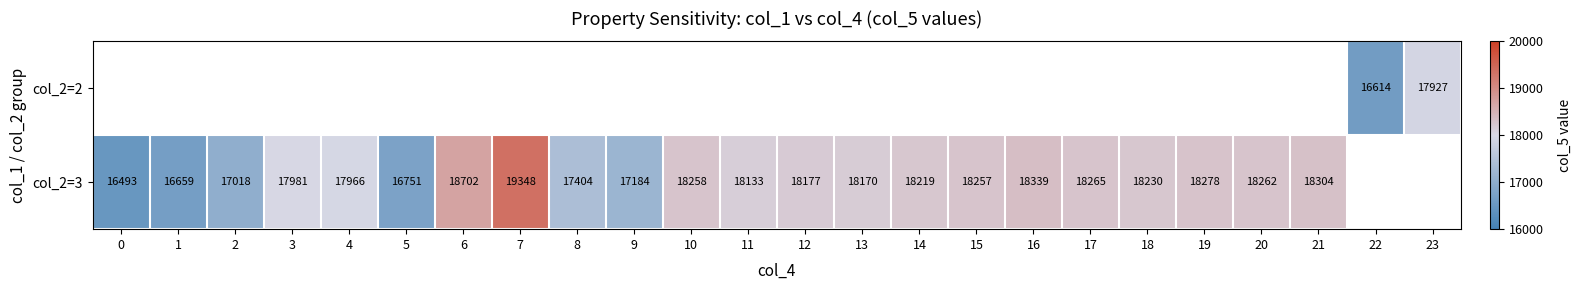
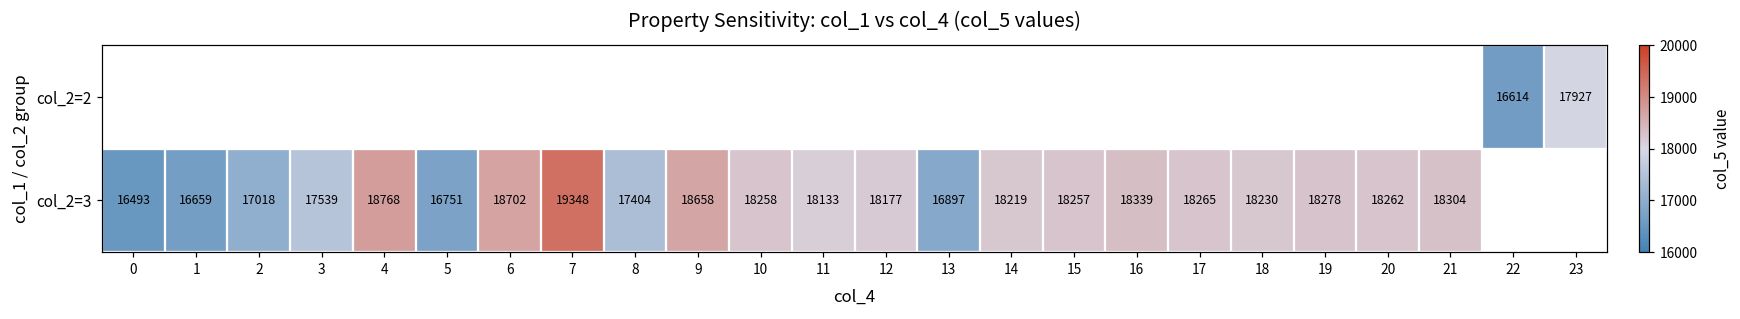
col_2=3, 3: 17981 -> 17539
col_2=3, 4: 17966 -> 18768
col_2=3, 9: 17184 -> 18658
col_2=3, 13: 18170 -> 16897
